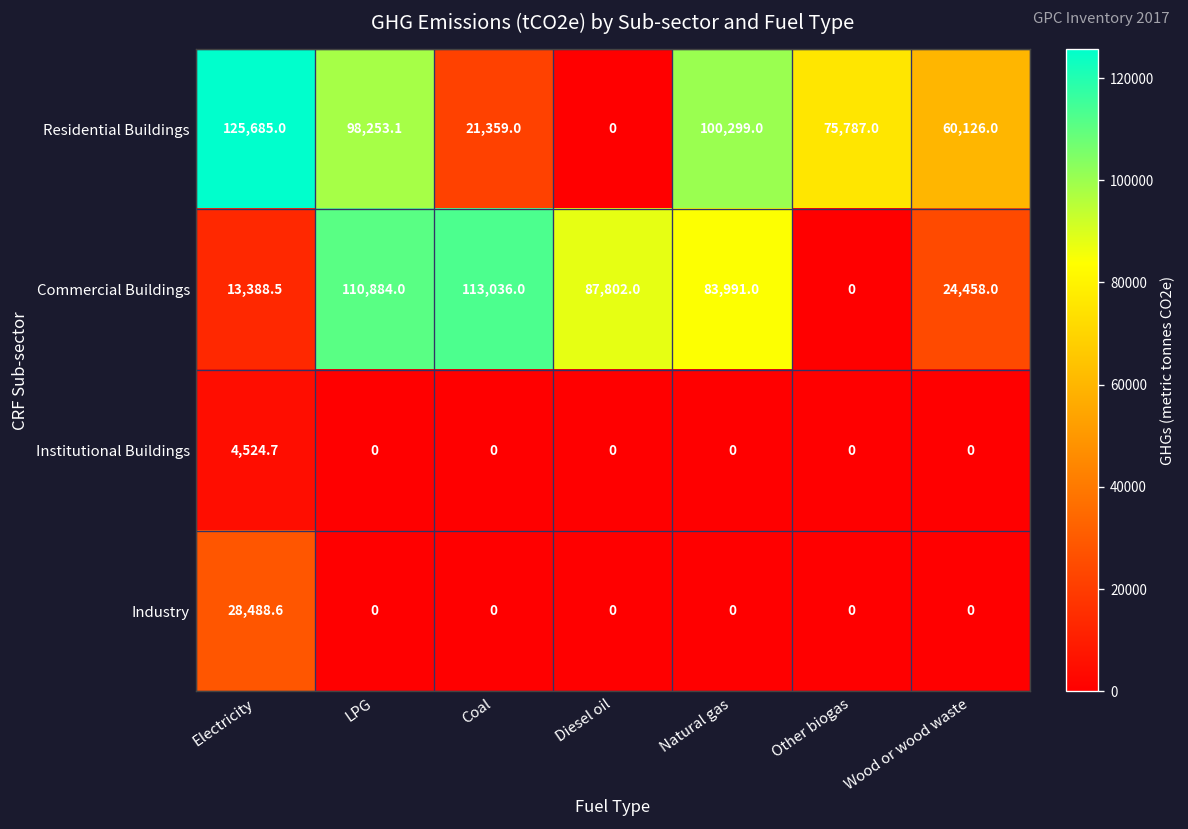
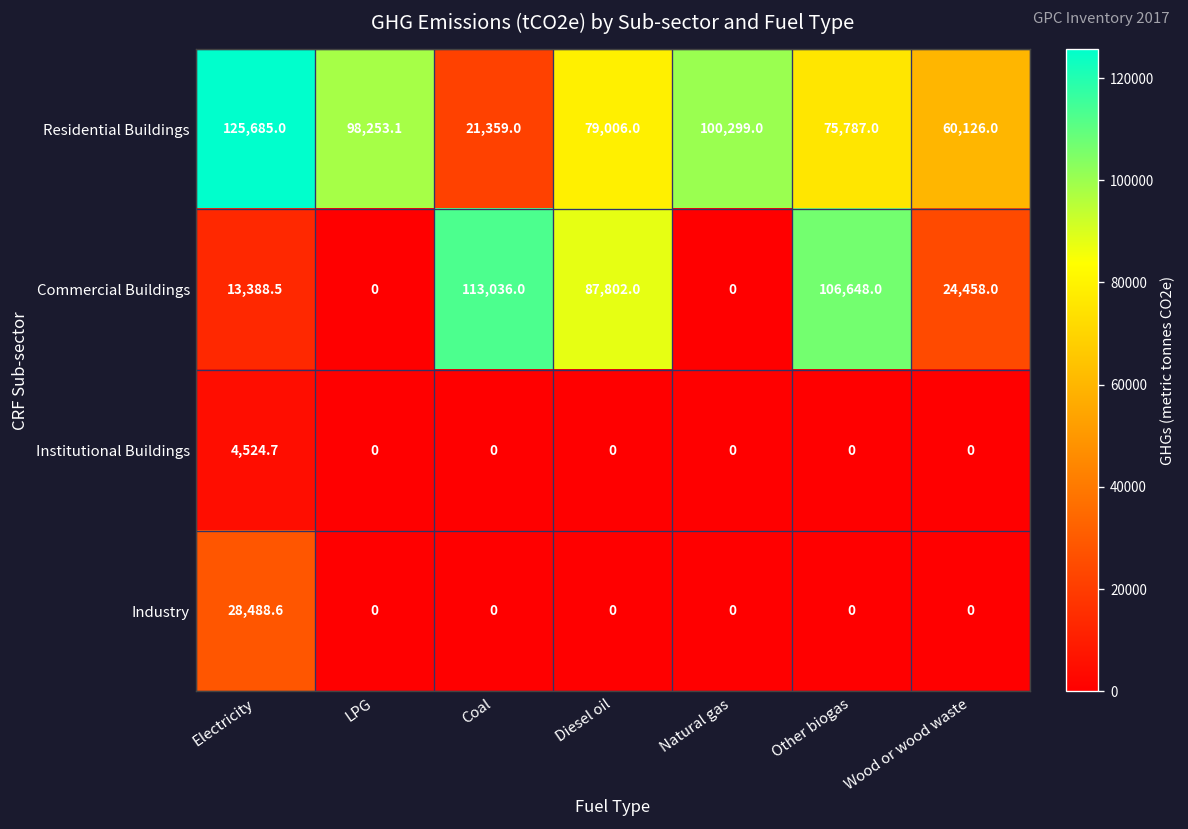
Residential Buildings, Diesel oil: 0 -> 79,006.0
Commercial Buildings, LPG: 110,884.0 -> 0
Commercial Buildings, Natural gas: 83,991.0 -> 0
Commercial Buildings, Other biogas: 0 -> 106,648.0
